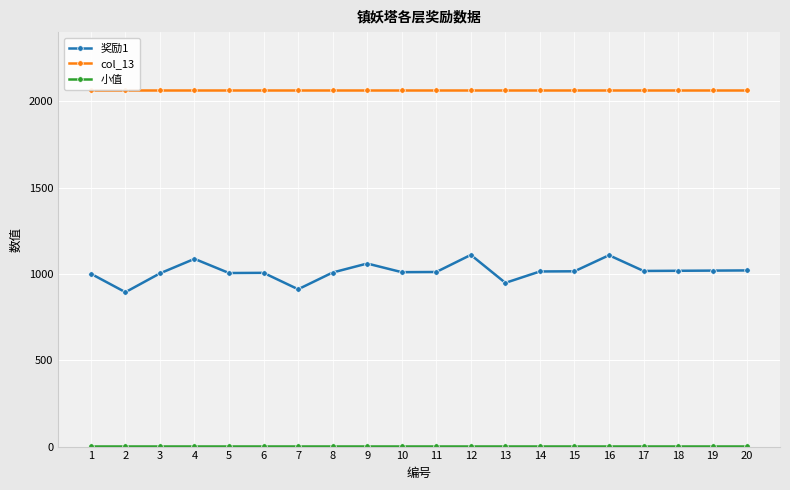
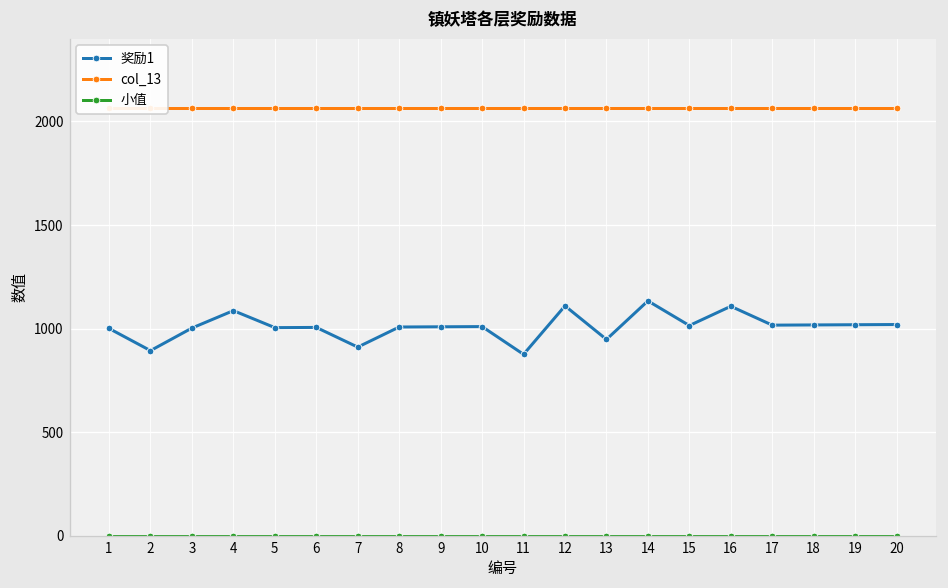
奖励1, 9: 1060 -> 1010
奖励1, 11: 1010 -> 880
奖励1, 14: 1010 -> 1130
